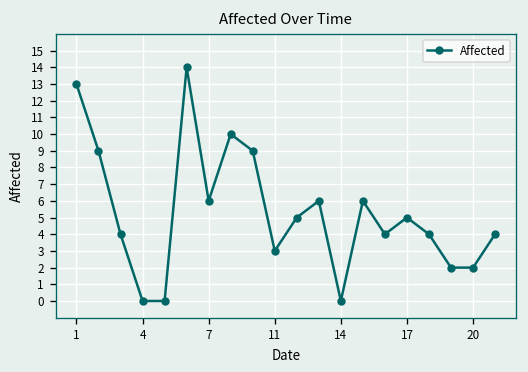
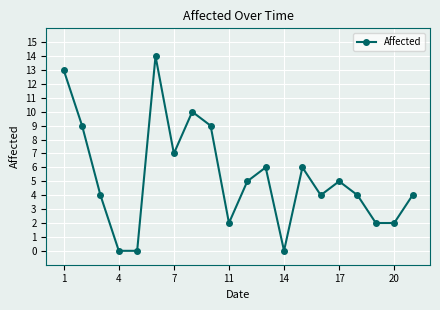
7: 6 -> 7
11: 3 -> 2
